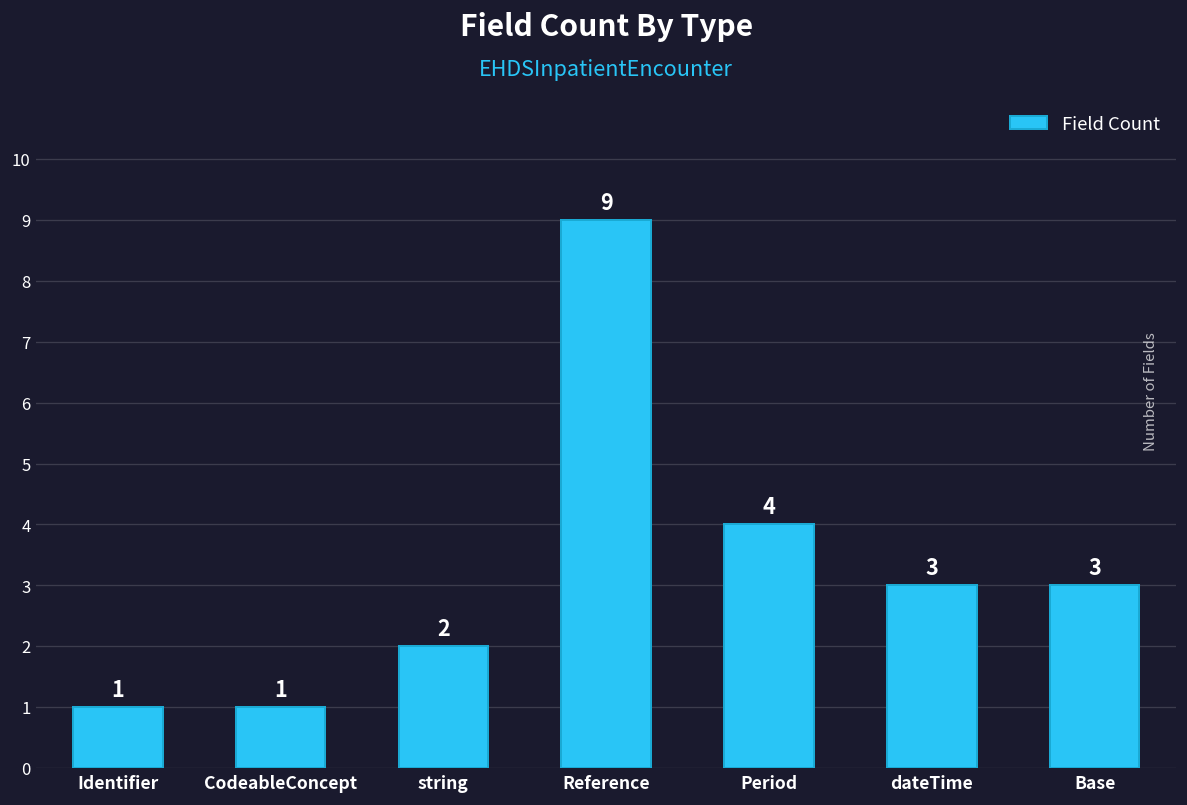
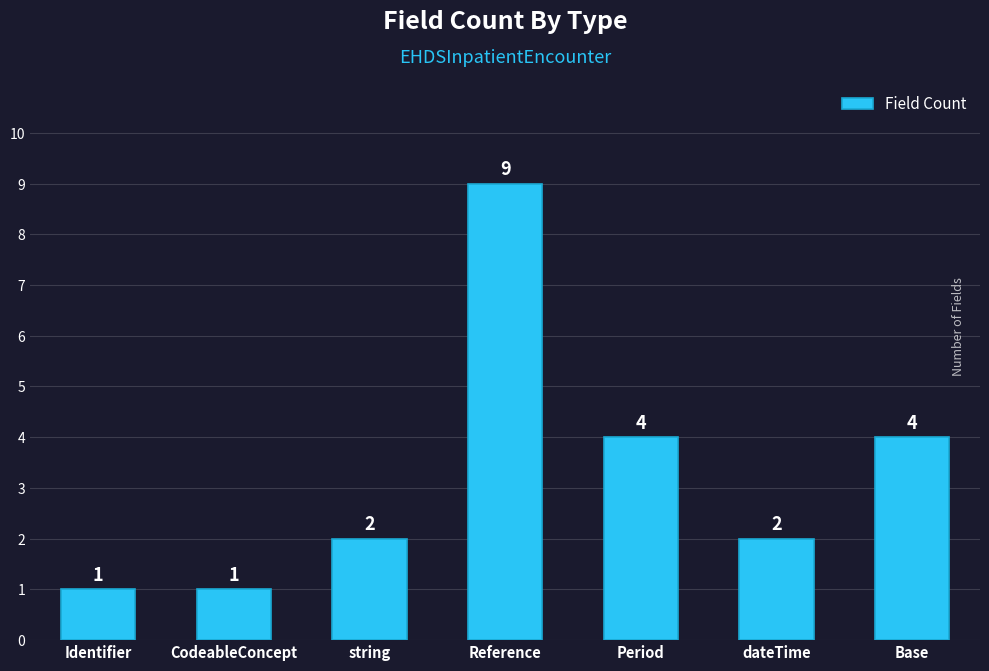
dateTime: 3 -> 2
Base: 3 -> 4
